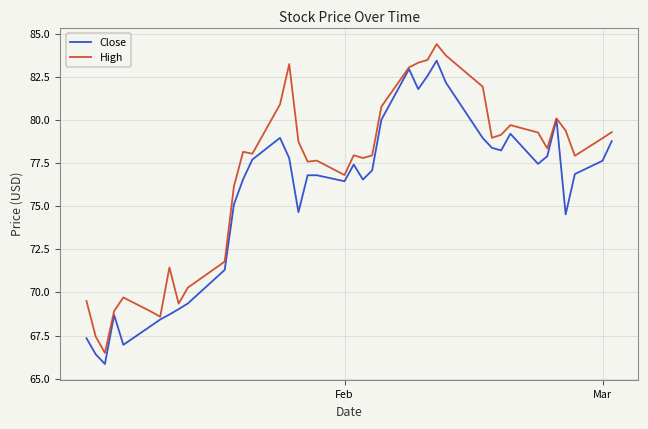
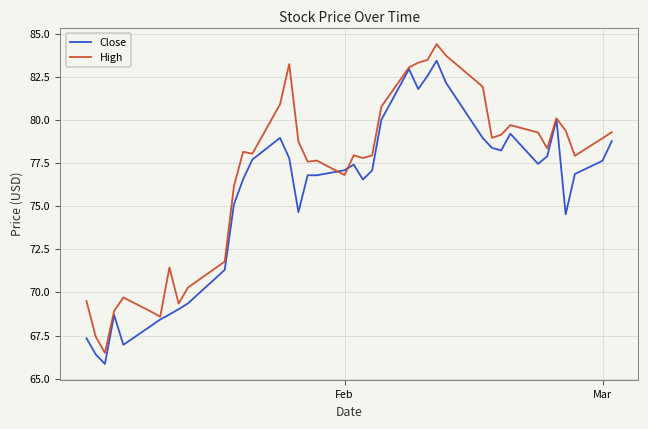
Close, Feb: 76.5 -> 77.1
